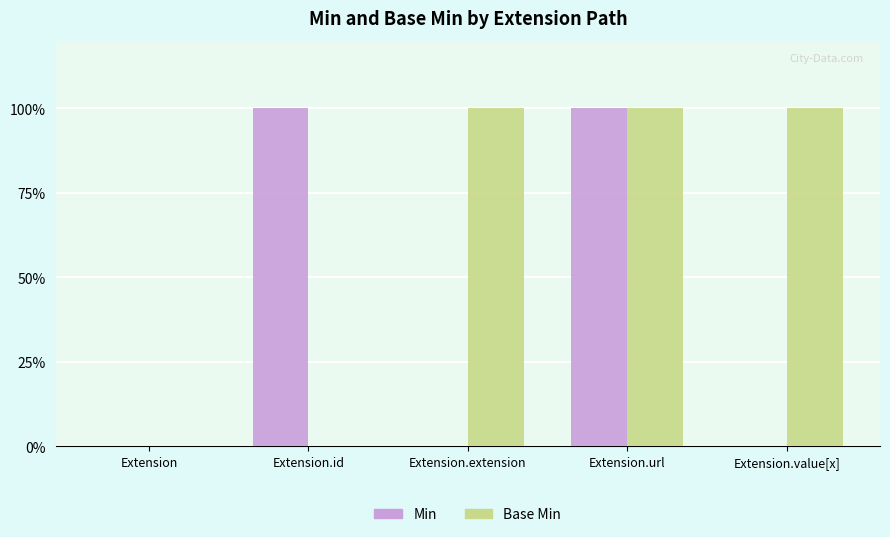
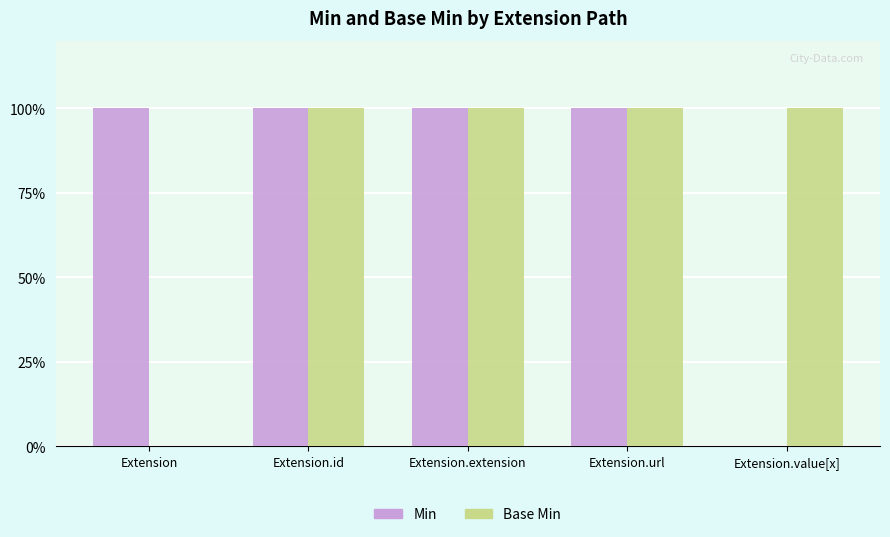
Min, Extension: 0% -> 100%
Base Min, Extension.id: 0% -> 100%
Min, Extension.extension: 0% -> 100%
